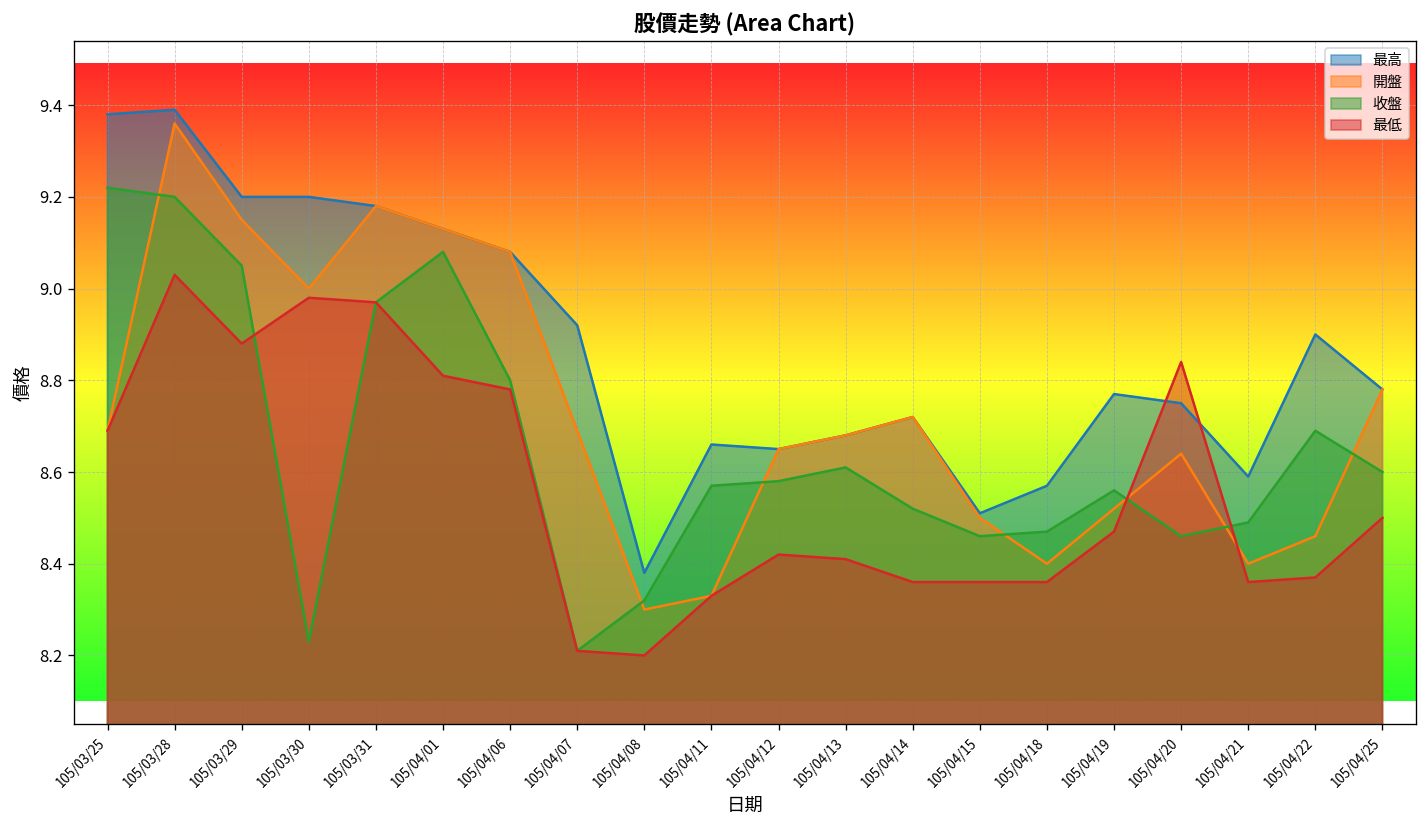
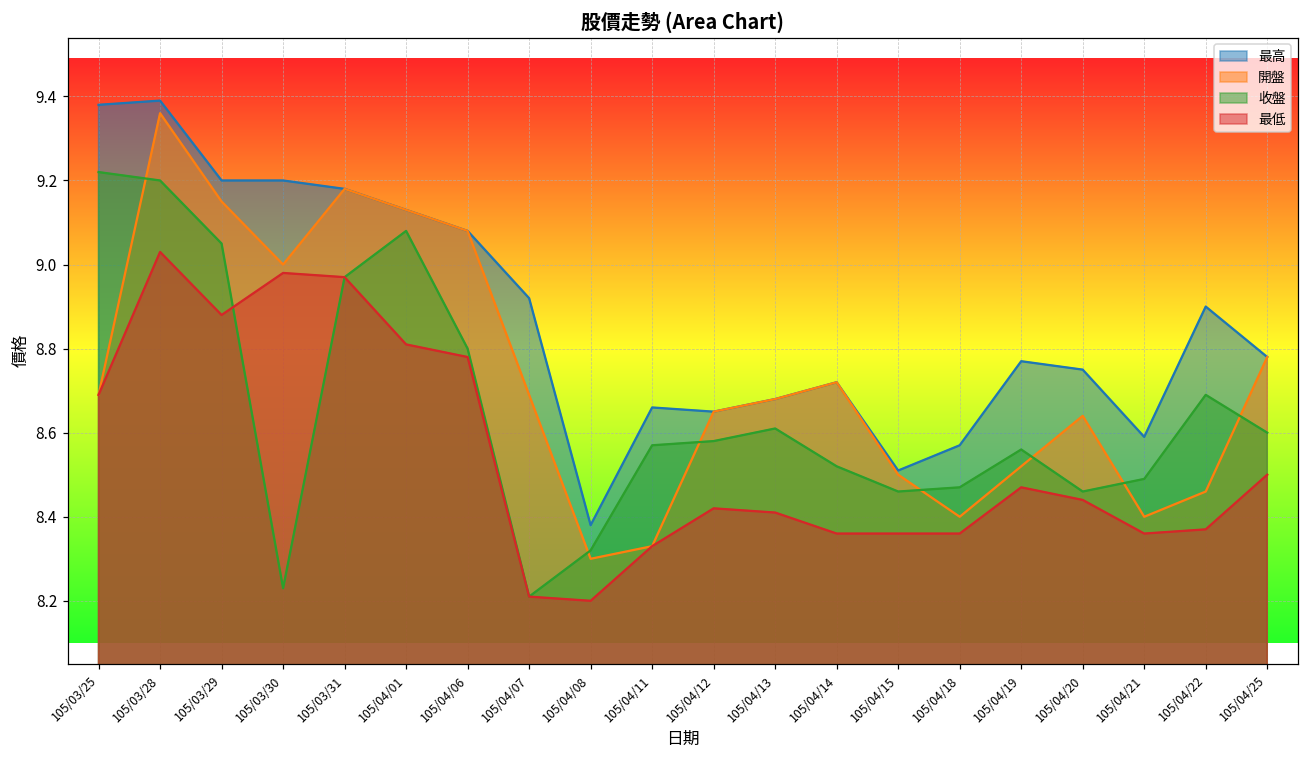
最低, 105/04/20: 8.84 -> 8.44
